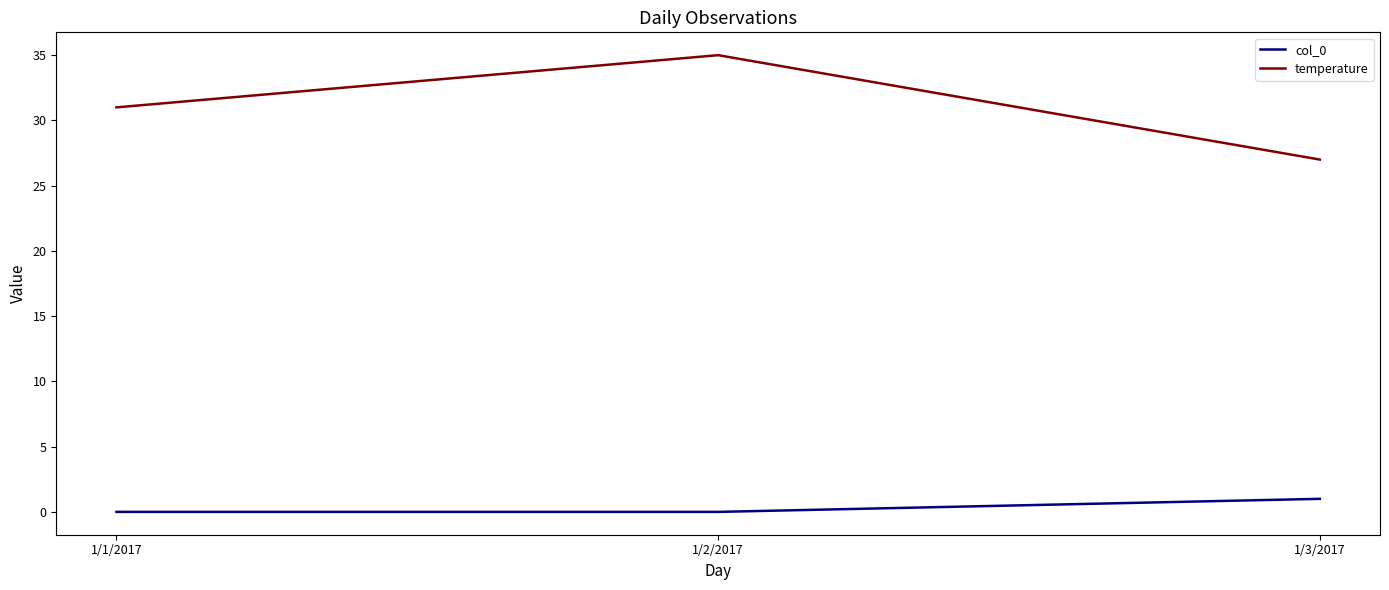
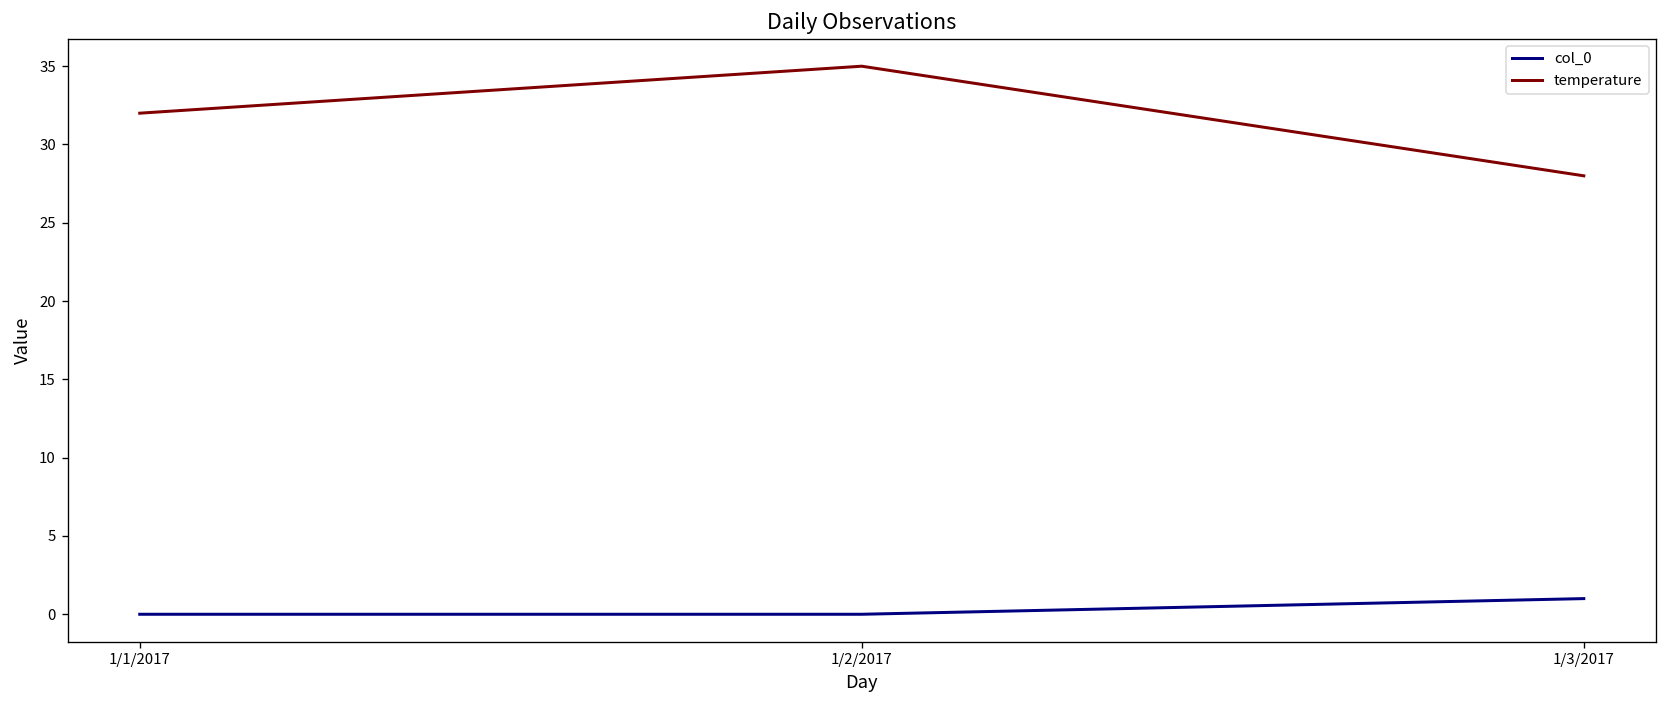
temperature, 1/1/2017: 31 -> 32
temperature, 1/3/2017: 27 -> 28
